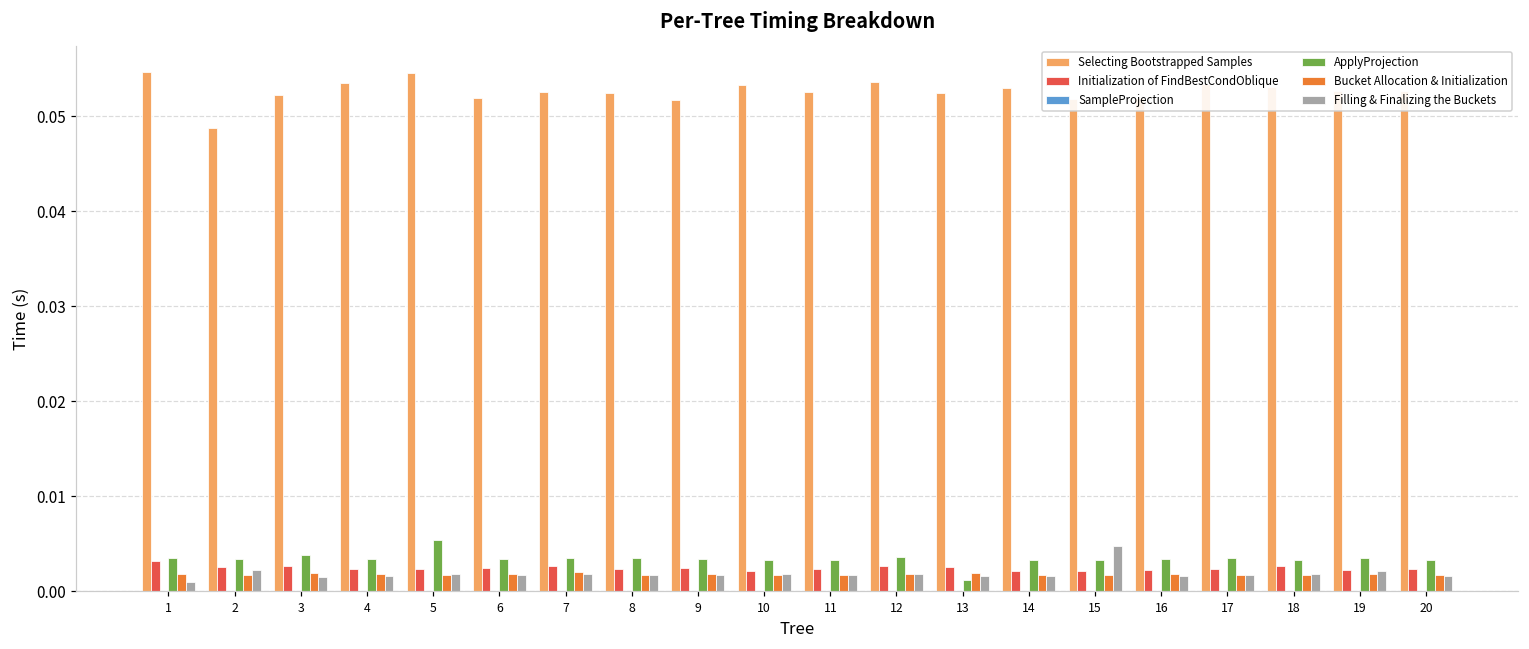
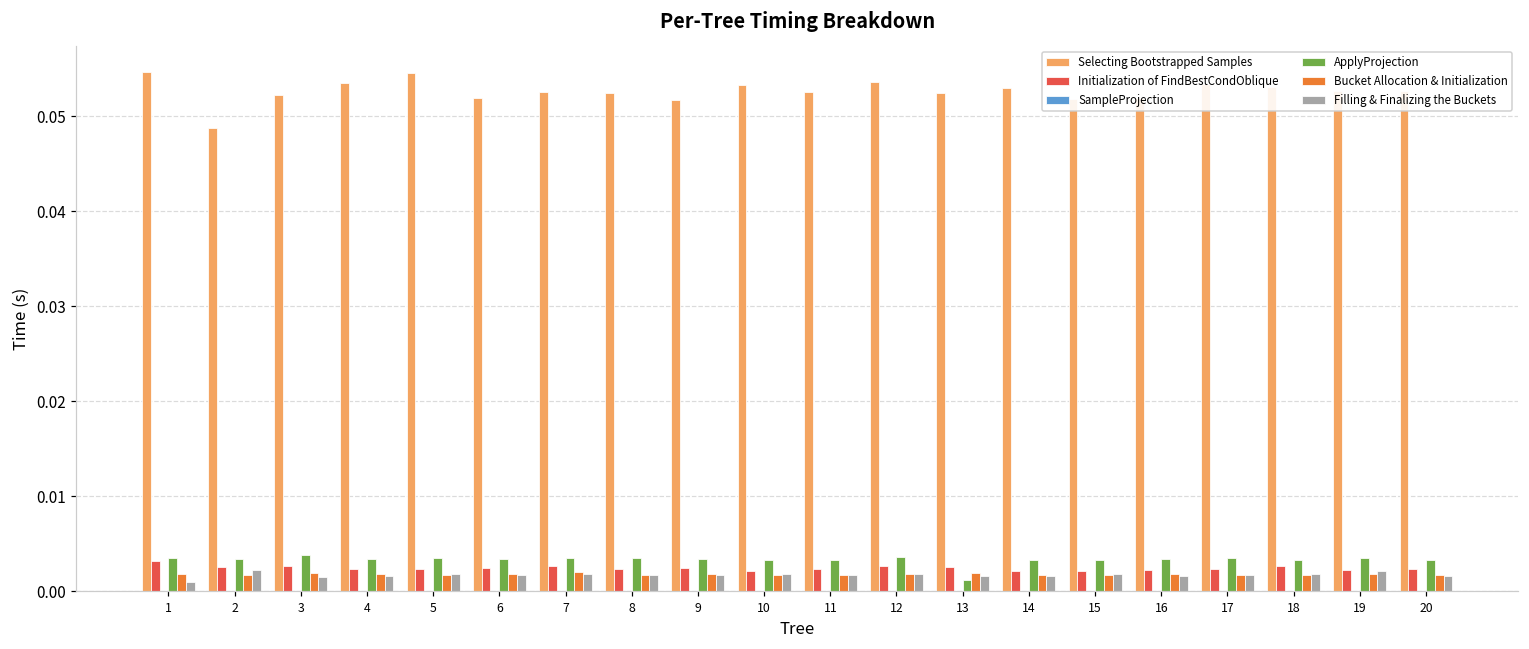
ApplyProjection, 5: 0.005 -> 0.003
Filling & Finalizing the Buckets, 15: 0.005 -> 0.002
